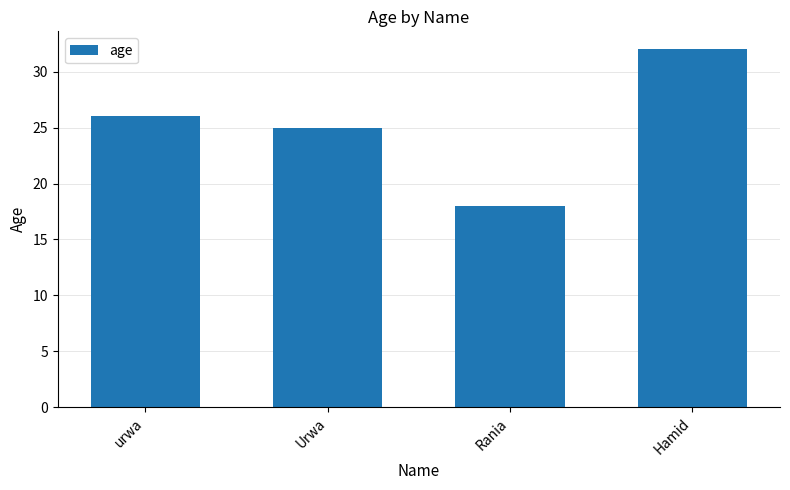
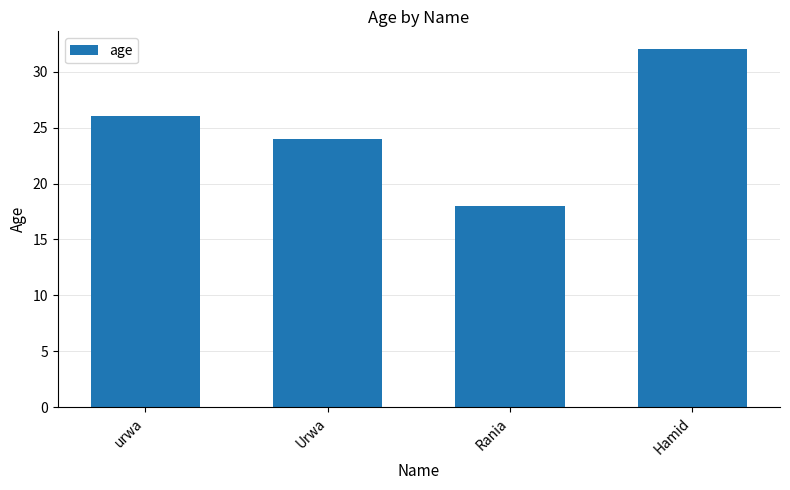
Urwa: 25 -> 24
